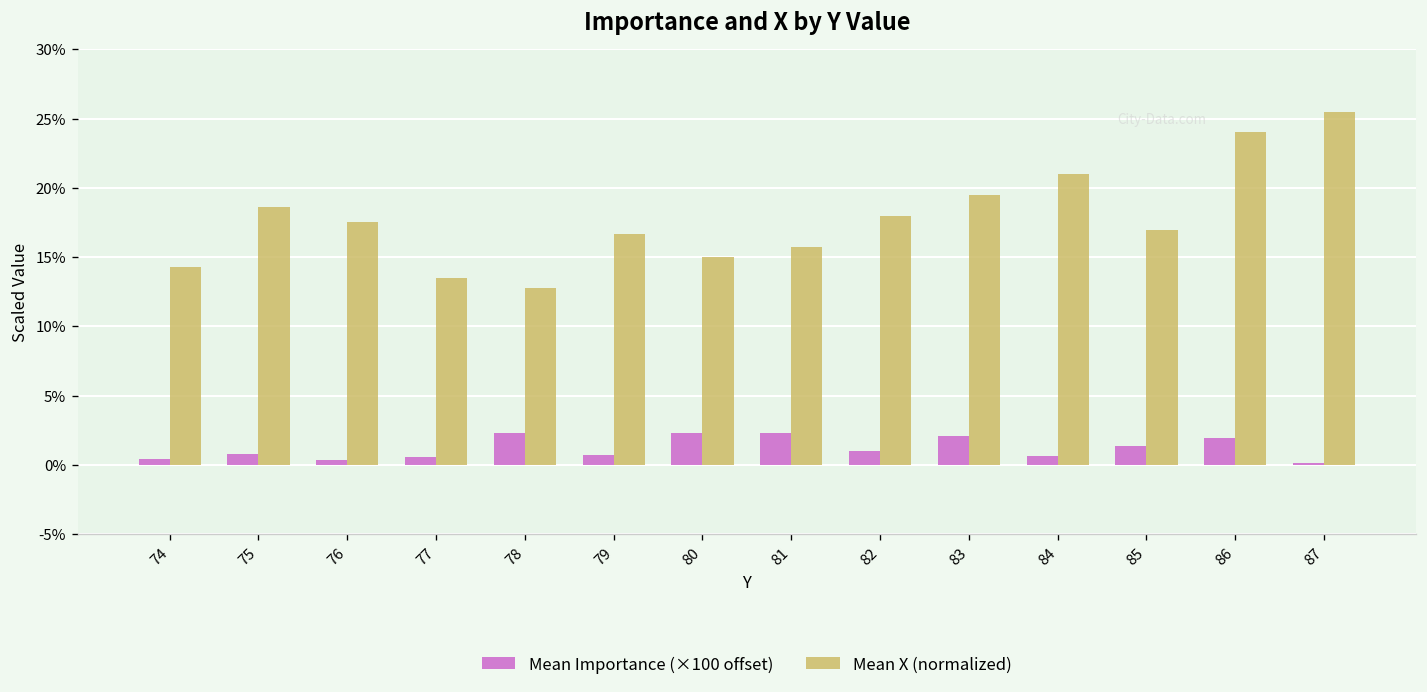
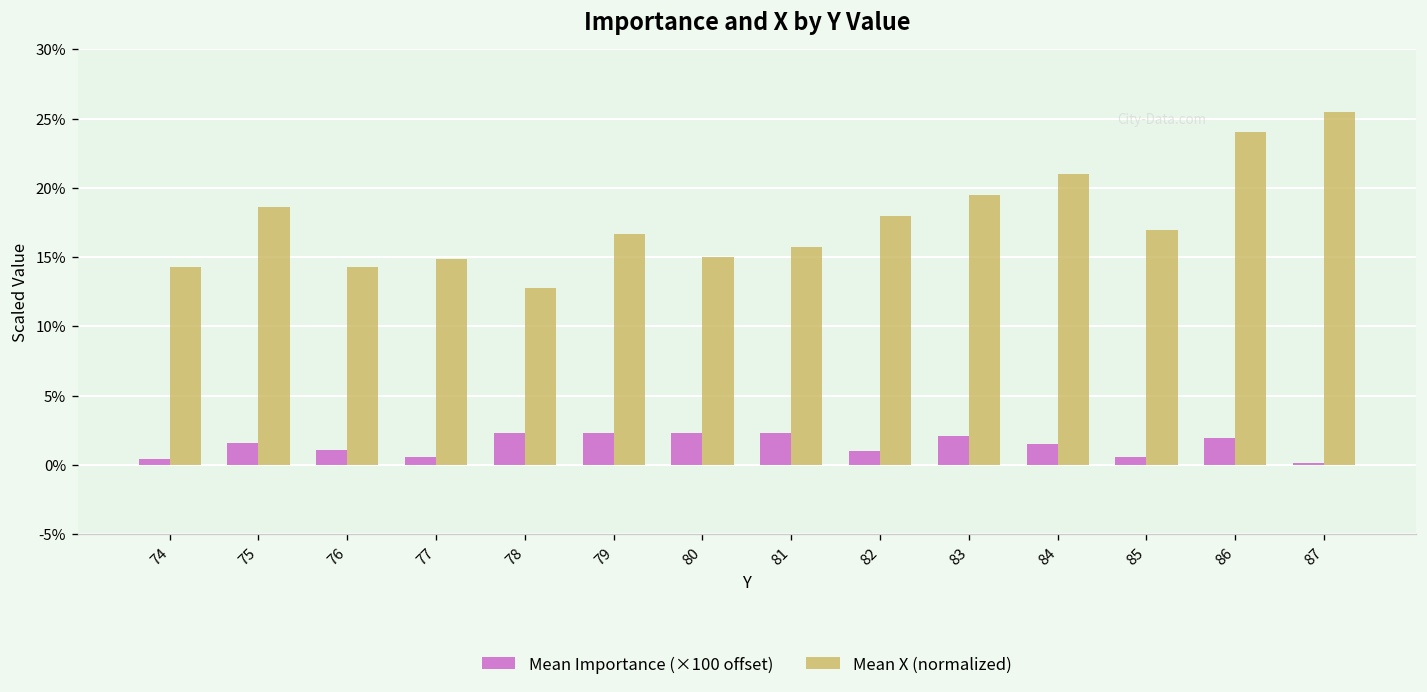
Mean Importance (×100 offset), 75: 0.8% -> 1.6%
Mean Importance (×100 offset), 76: 0.4% -> 1.1%
Mean X (normalized), 76: 17.6% -> 14.3%
Mean X (normalized), 77: 13.5% -> 14.9%
Mean Importance (×100 offset), 79: 0.7% -> 2.3%
Mean Importance (×100 offset), 84: 0.7% -> 1.5%
Mean Importance (×100 offset), 85: 1.3% -> 0.6%
